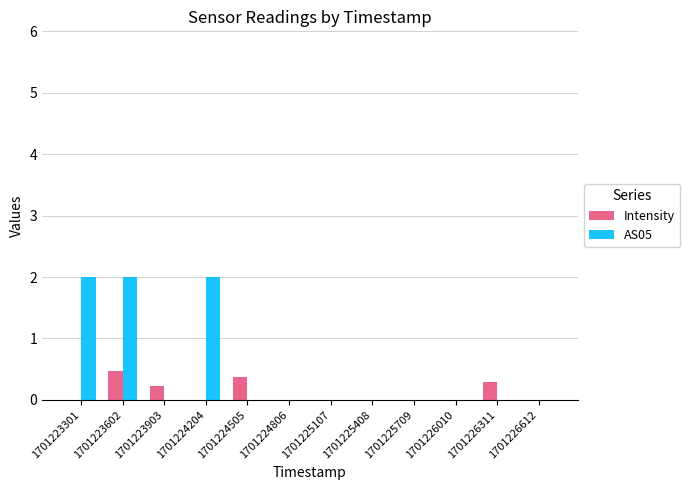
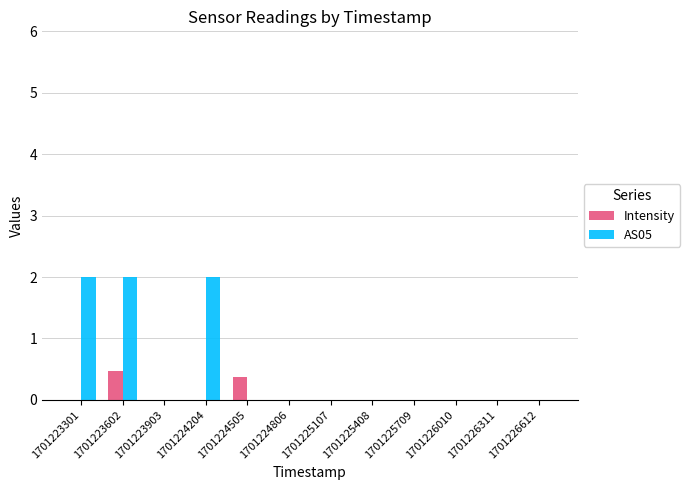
Intensity, 1701223903: 0.2 -> 0.0
Intensity, 1701226311: 0.3 -> 0.0
